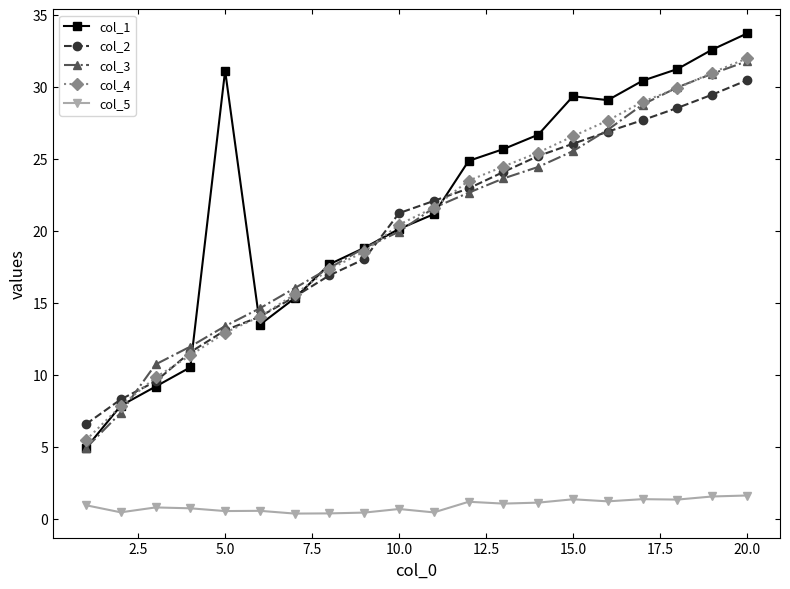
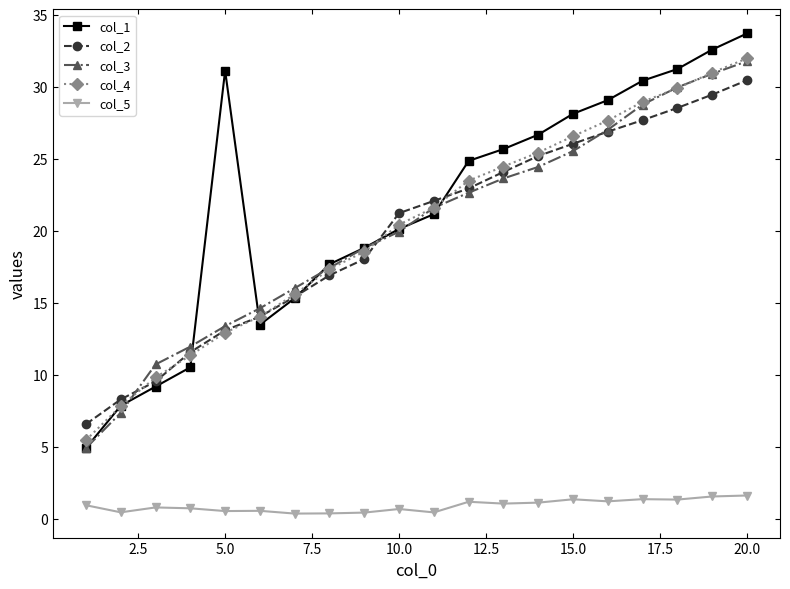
col_1, 15.0: 29.4 -> 28.2
